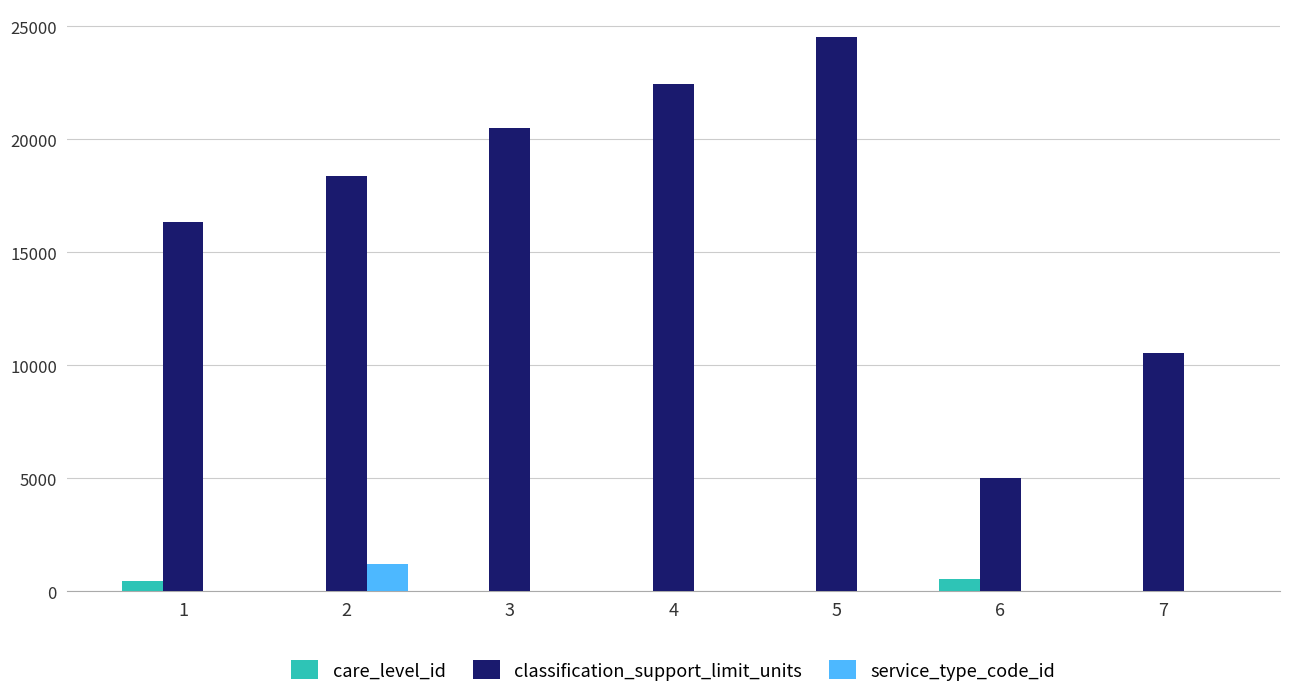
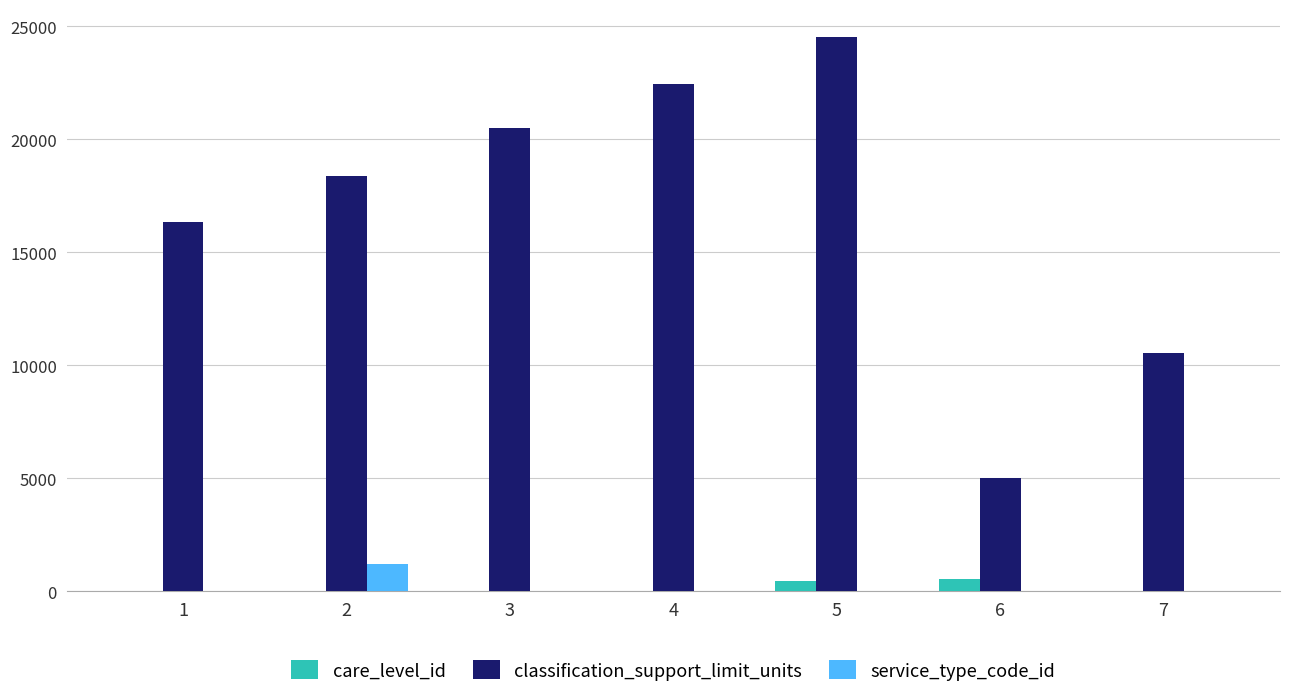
care_level_id, 1: 400 -> 0
care_level_id, 5: 0 -> 500
